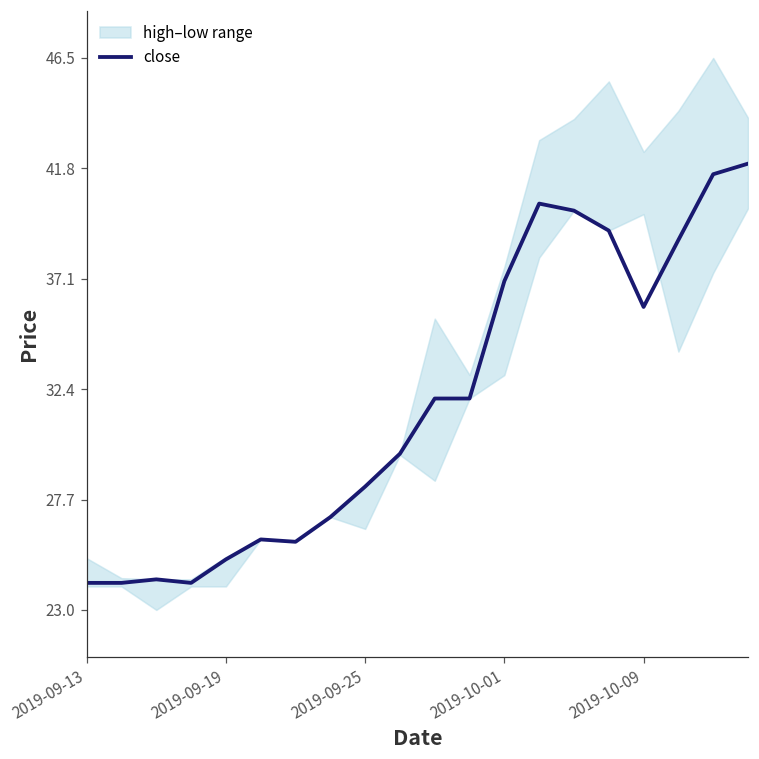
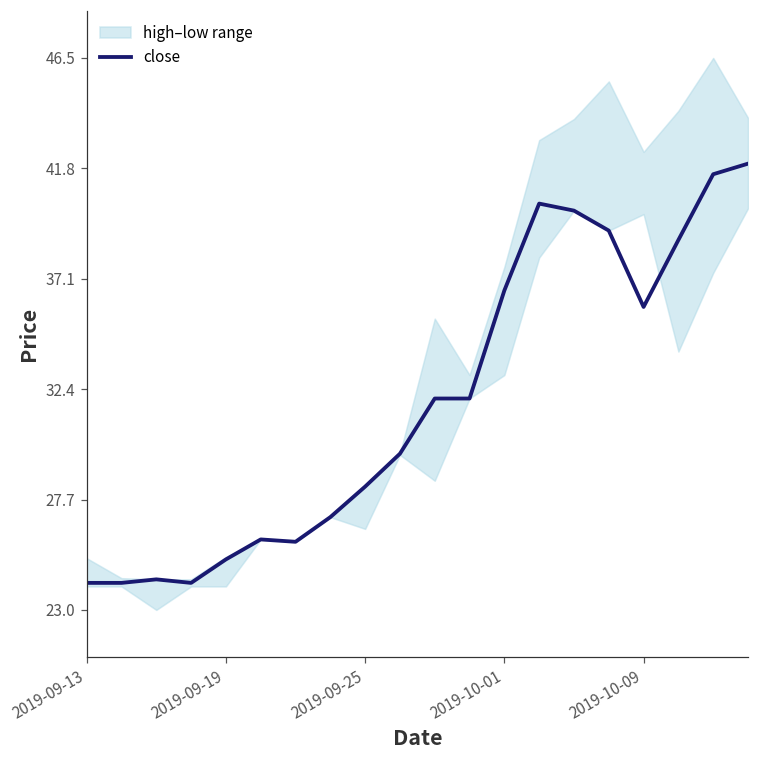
close, 2019-10-01: 37.0 -> 36.6
